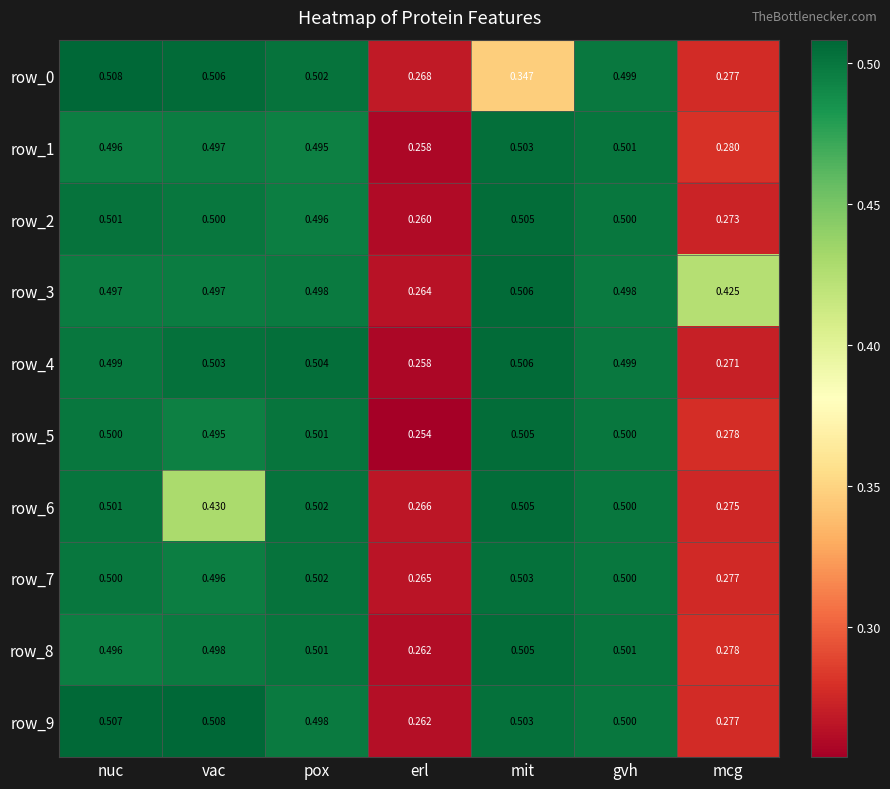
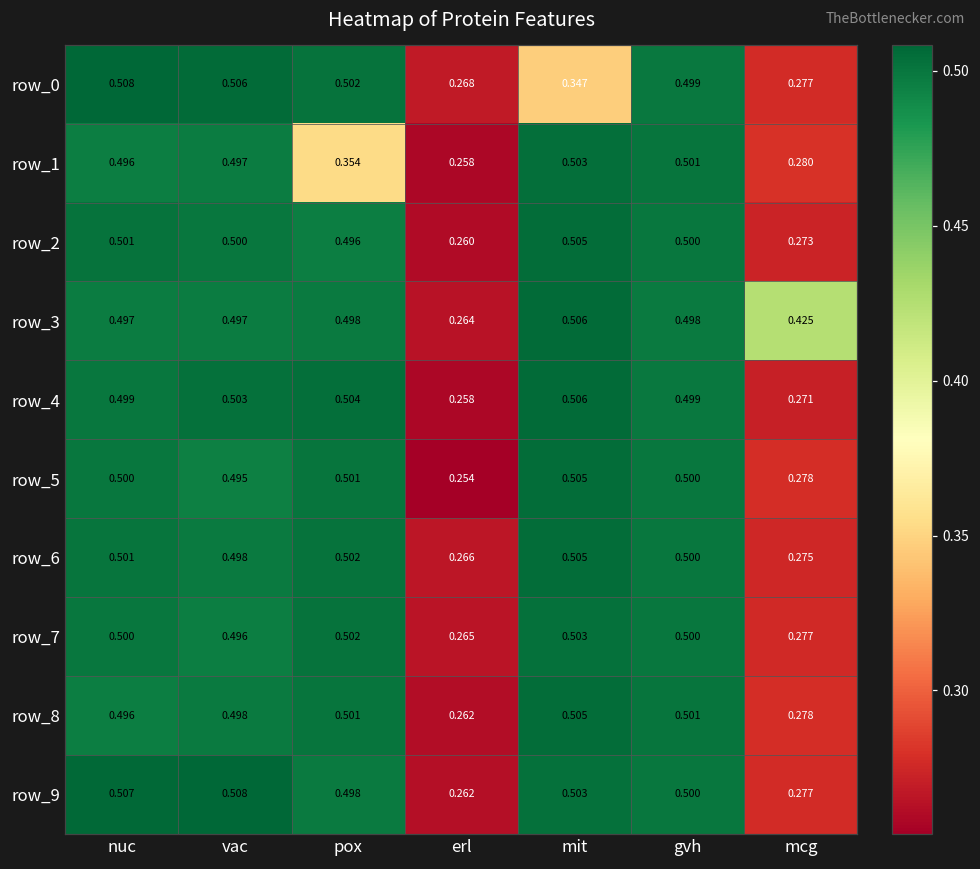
row_1, pox: 0.495 -> 0.354
row_6, vac: 0.430 -> 0.498
